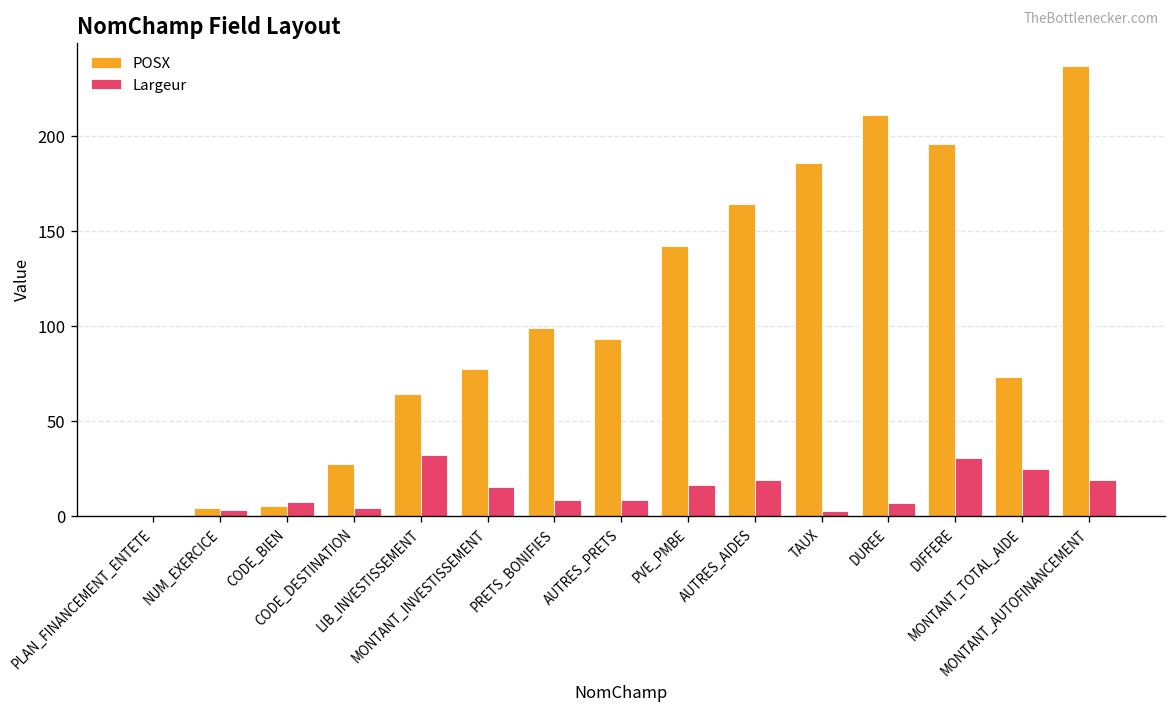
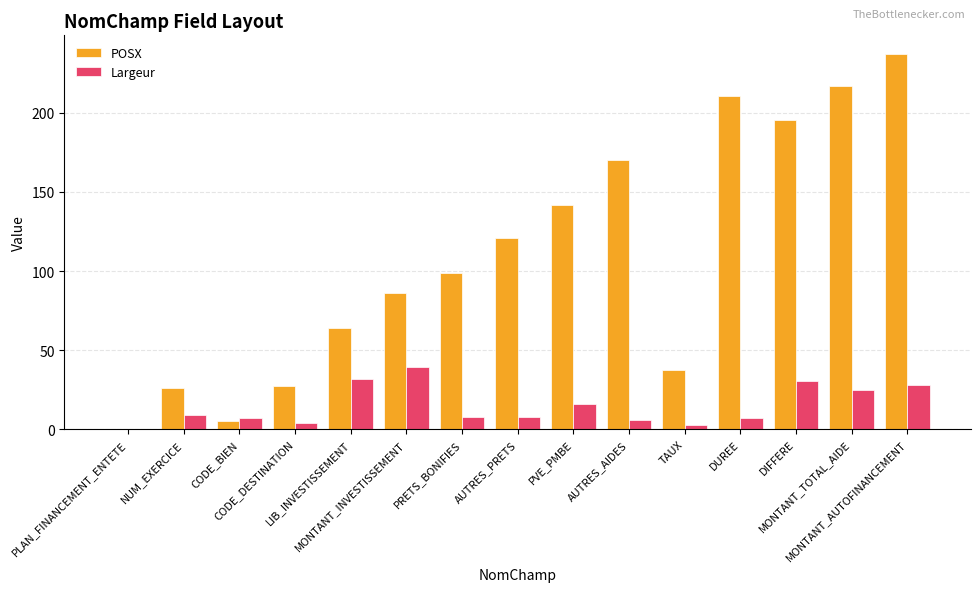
POSX, NUM_EXERCICE: 4 -> 26
Largeur, NUM_EXERCICE: 3 -> 9
POSX, MONTANT_INVESTISSEMENT: 77 -> 86
Largeur, MONTANT_INVESTISSEMENT: 15 -> 39
POSX, AUTRES_PRETS: 93 -> 121
POSX, AUTRES_AIDES: 164 -> 170
Largeur, AUTRES_AIDES: 19 -> 6
POSX, TAUX: 186 -> 37
POSX, MONTANT_TOTAL_AIDE: 73 -> 217
Largeur, MONTANT_AUTOFINANCEMENT: 19 -> 28
